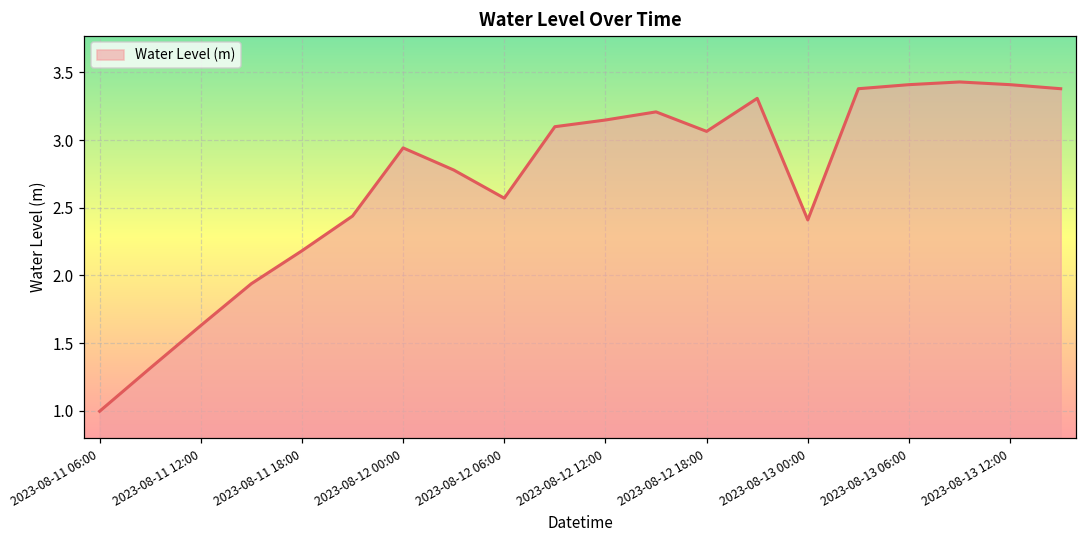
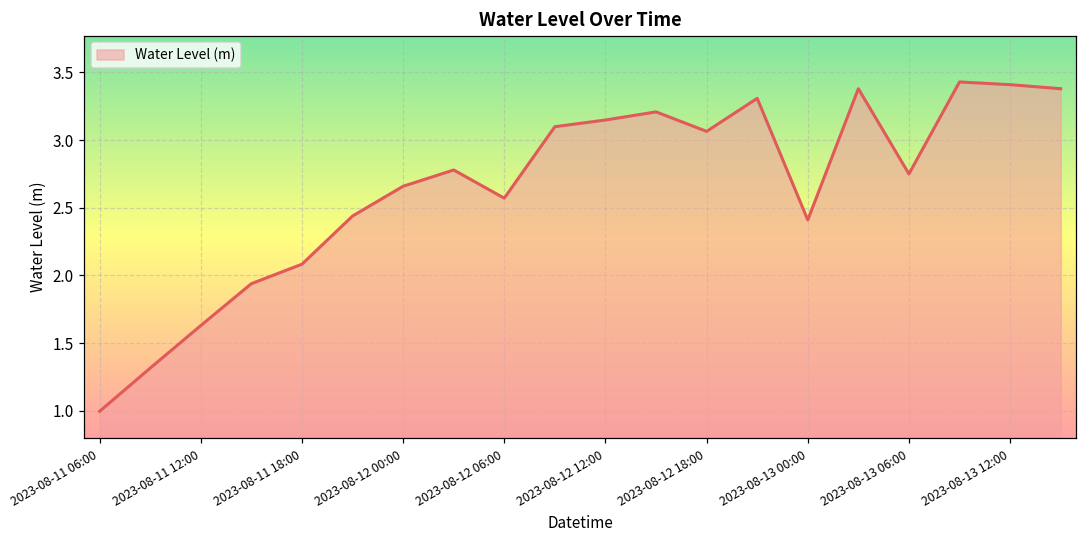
2023-08-11 18:00: 2.18 -> 2.08
2023-08-12 00:00: 2.94 -> 2.66
2023-08-13 06:00: 3.41 -> 2.75
